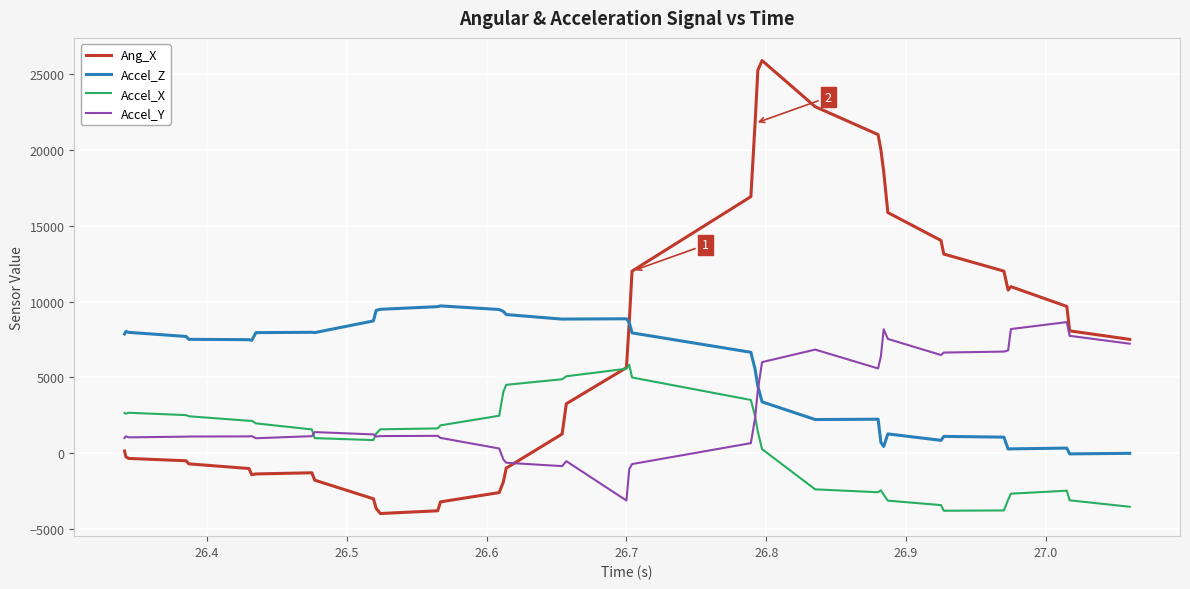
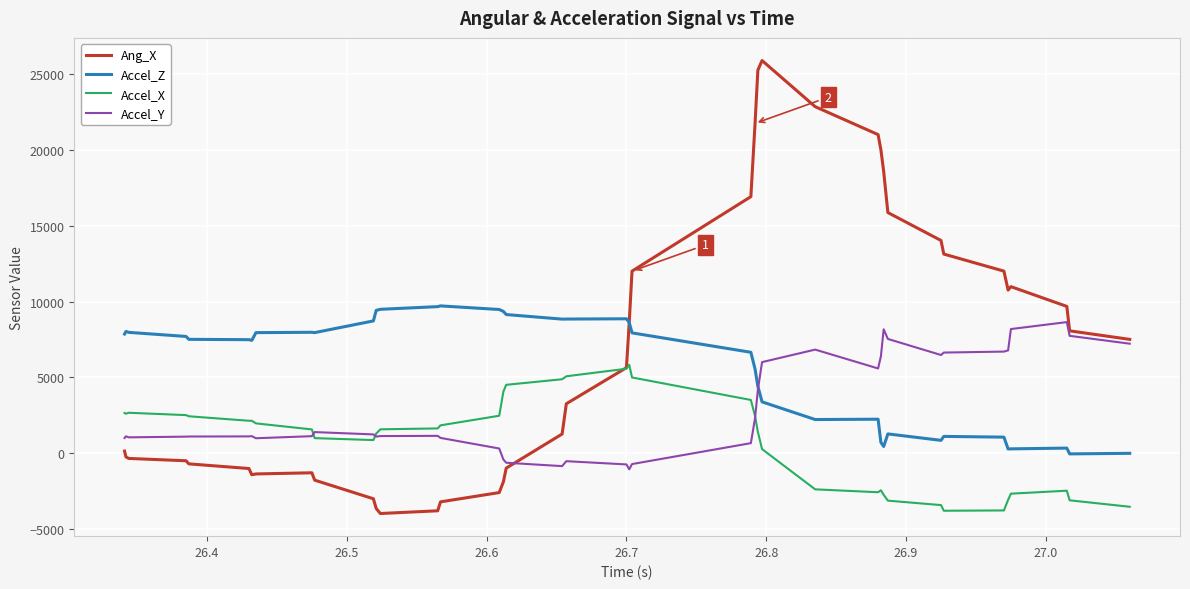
Accel_Y, 26.7: -3100 -> -800
